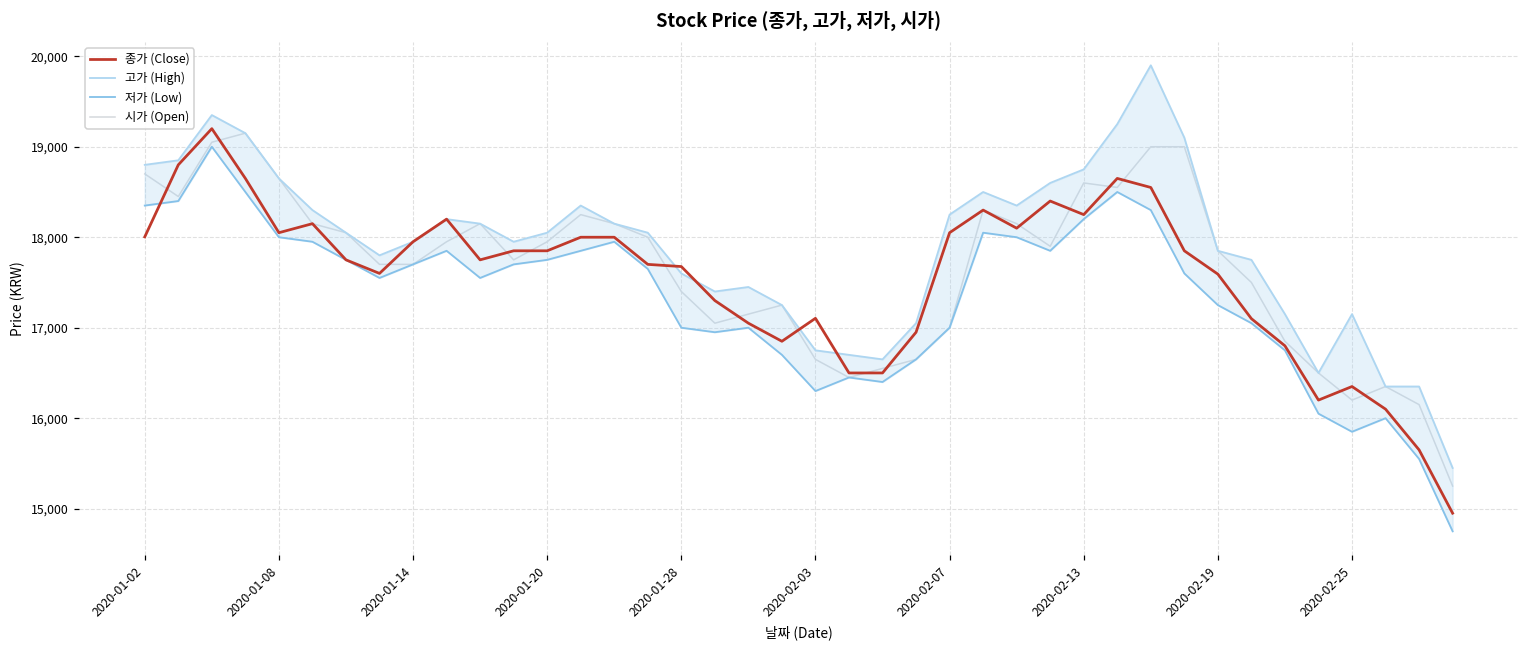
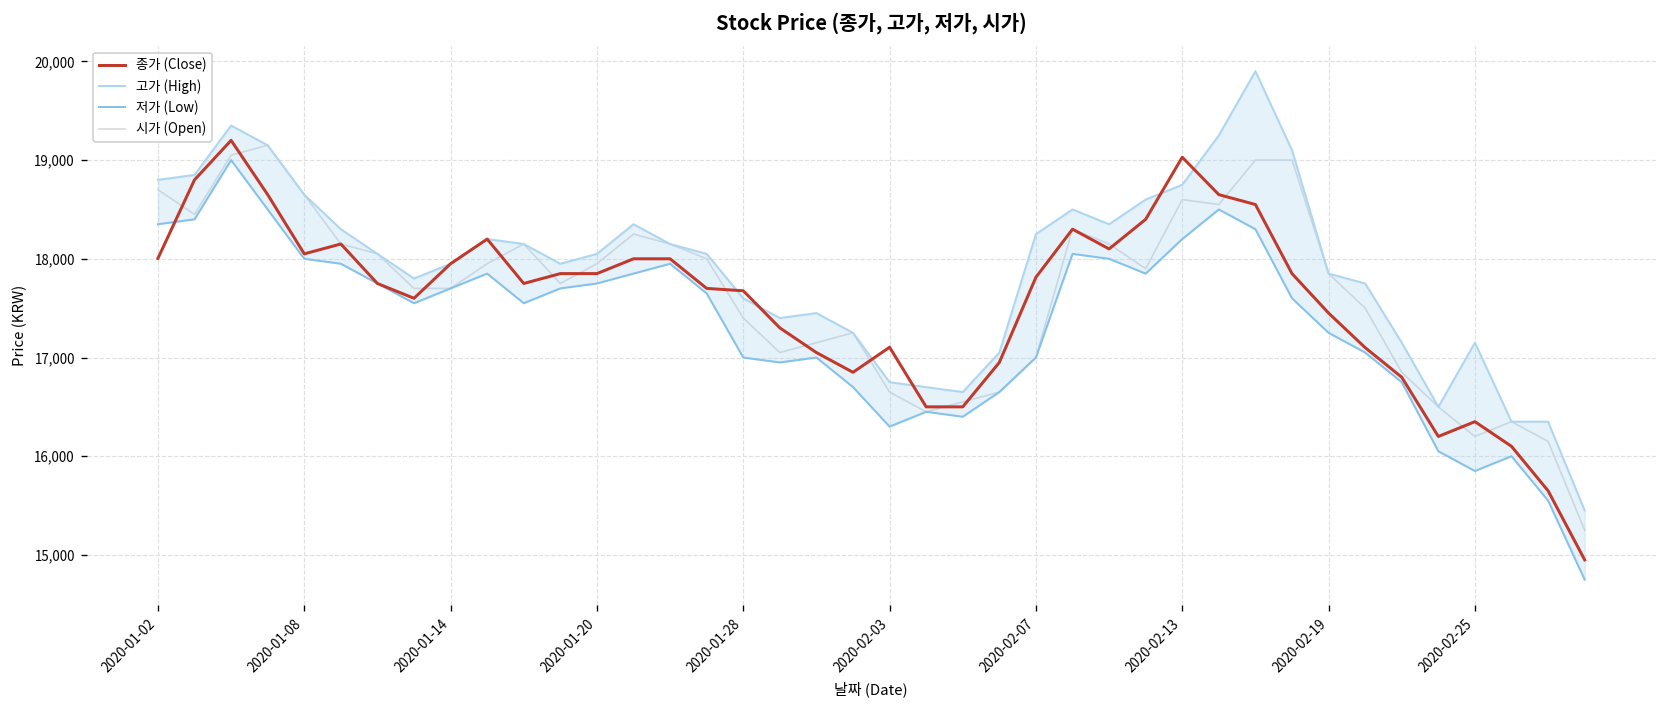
종가 (Close), 2020-02-07: 18,100 -> 17,800
종가 (Close), 2020-02-13: 18,300 -> 19,000
종가 (Close), 2020-02-19: 17,600 -> 17,500
